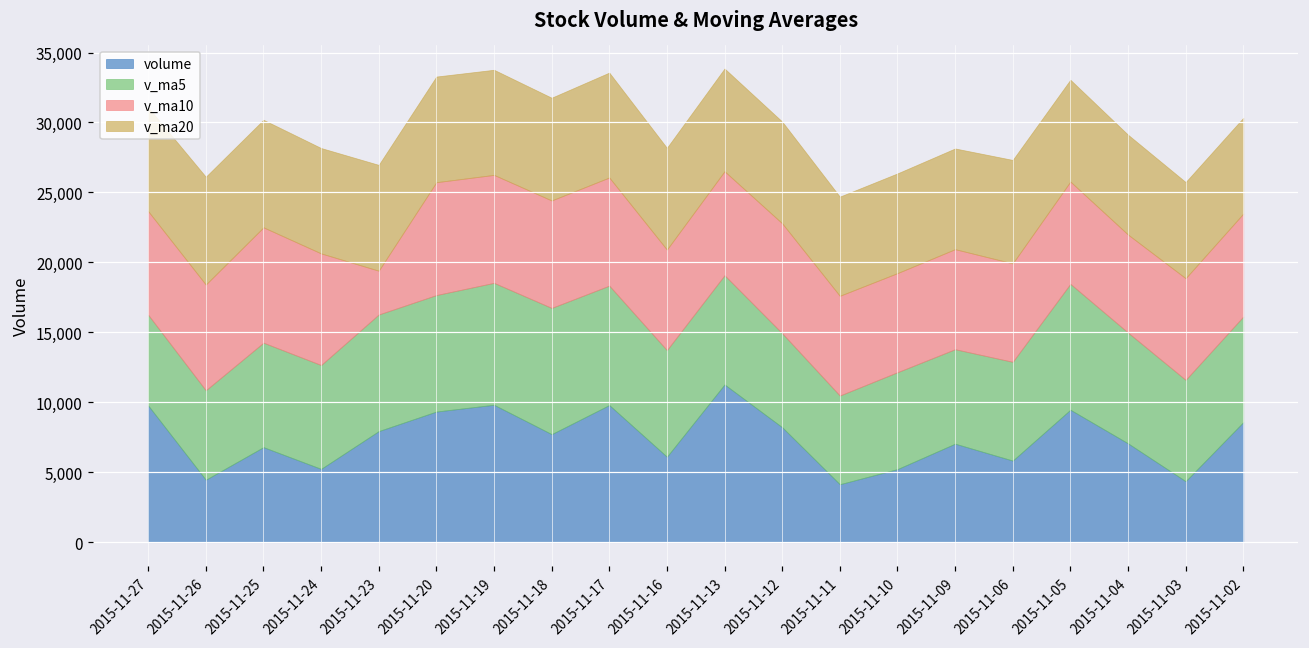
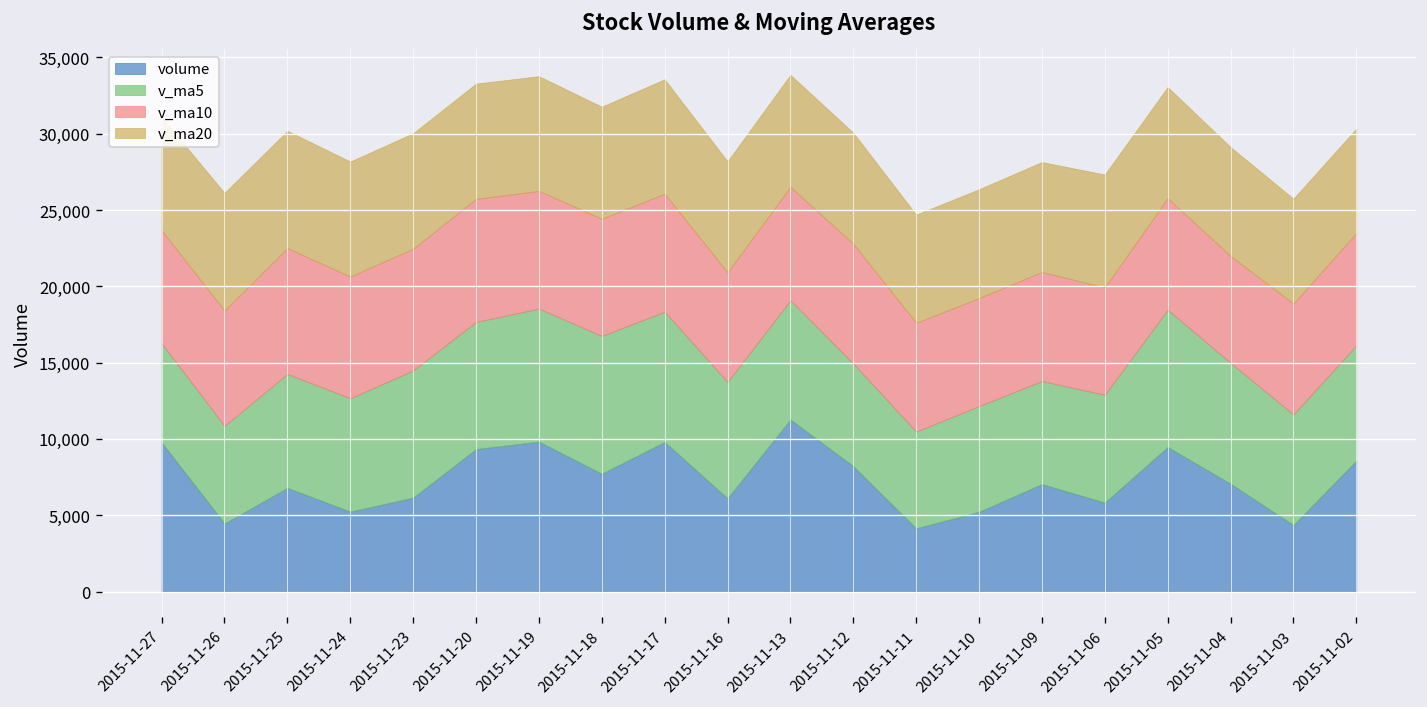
volume, 2015-11-23: 7,900 -> 6,200
v_ma10, 2015-11-23: 3,100 -> 8,000
